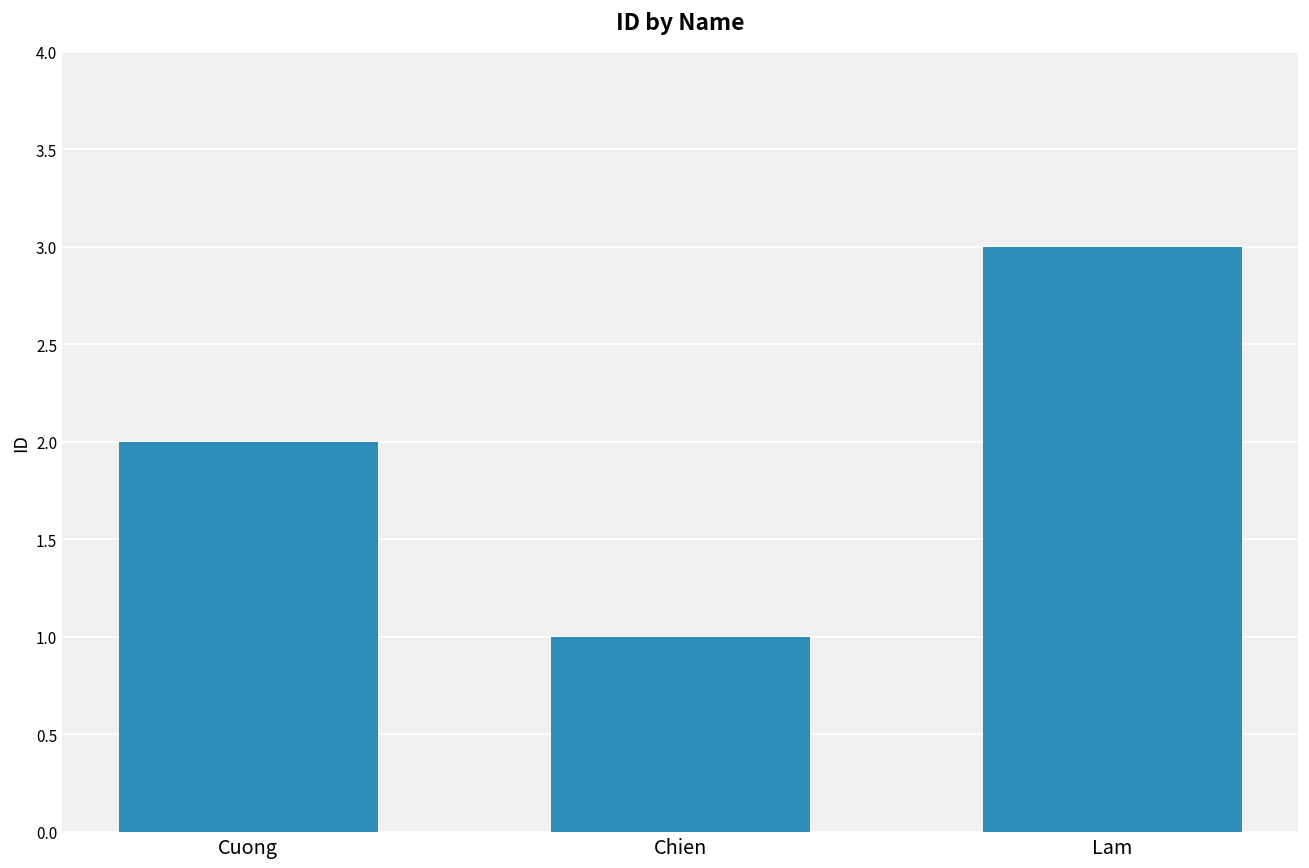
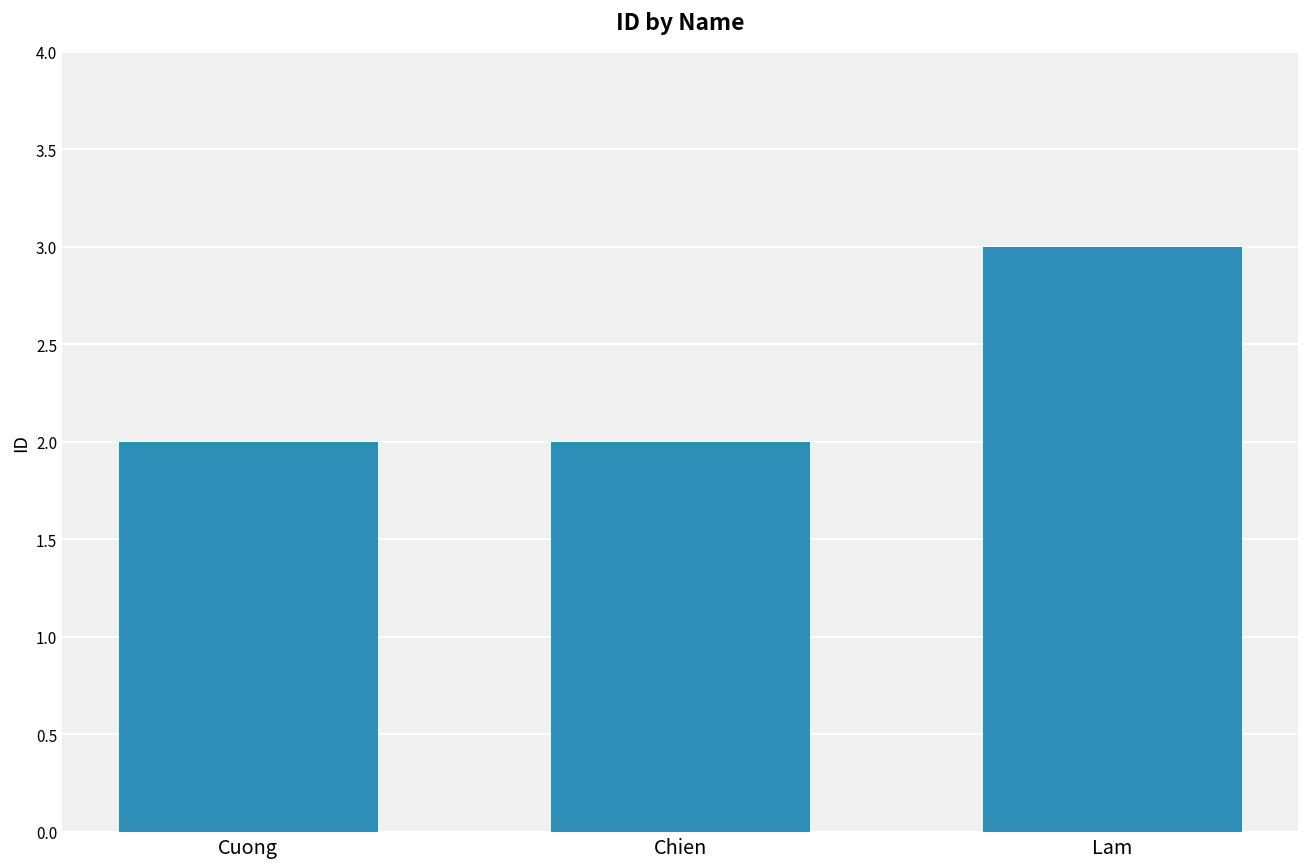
Chien: 1 -> 2
